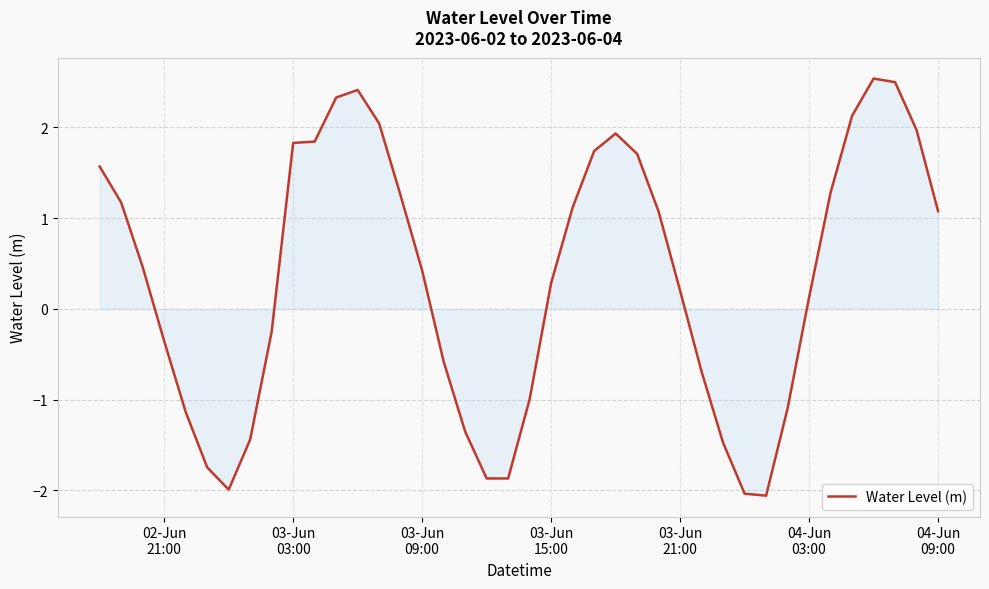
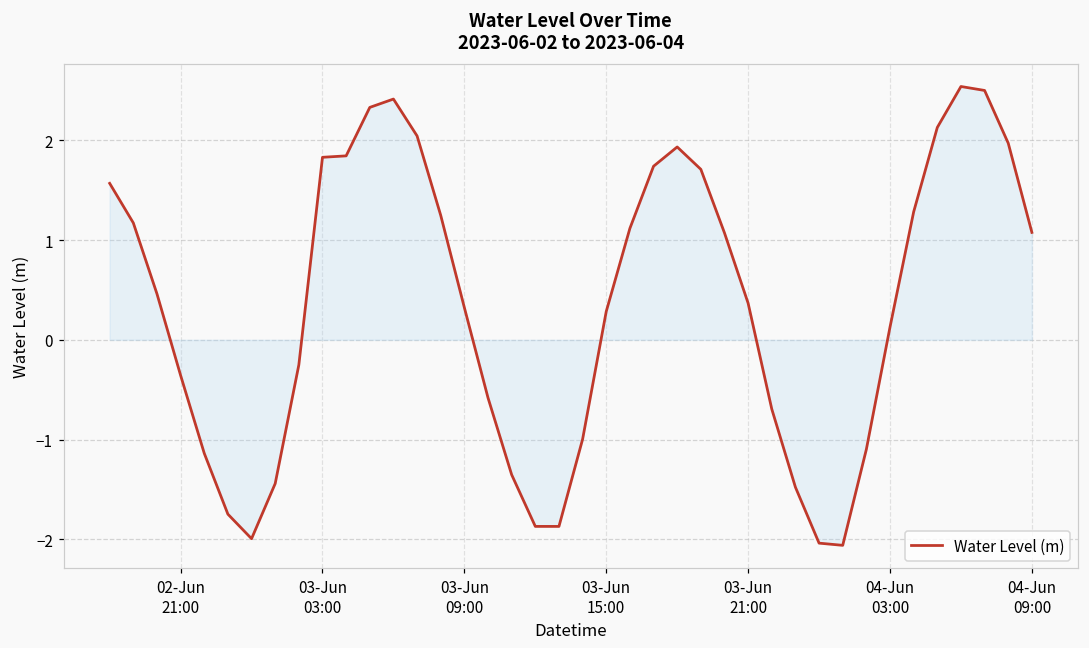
Water Level (m), 03-Jun 09:00: 0.4 -> 0.3
Water Level (m), 03-Jun 21:00: 0.2 -> 0.4
